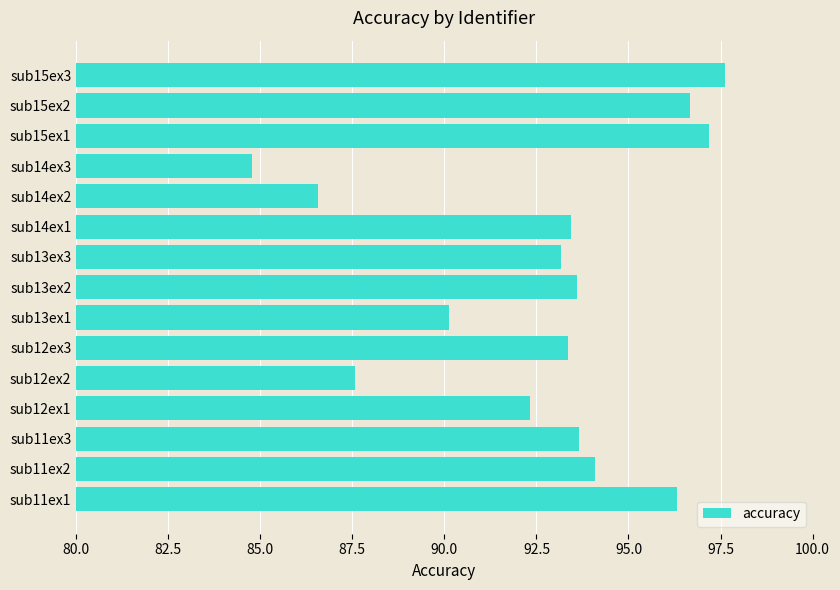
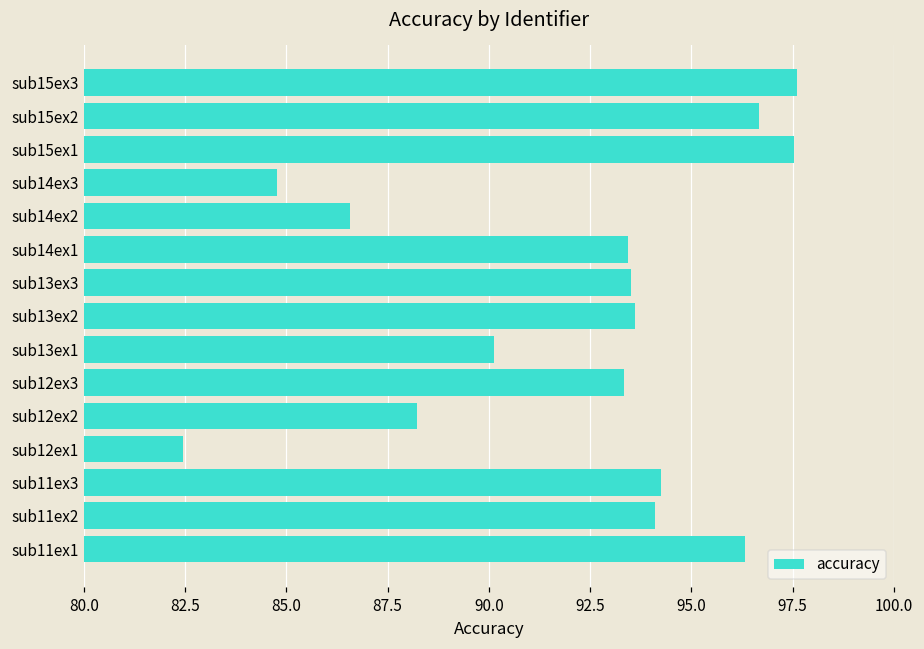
sub15ex1: 97.2 -> 97.5
sub13ex3: 93.2 -> 93.5
sub12ex2: 87.6 -> 88.2
sub12ex1: 92.3 -> 82.4
sub11ex3: 93.7 -> 94.2
